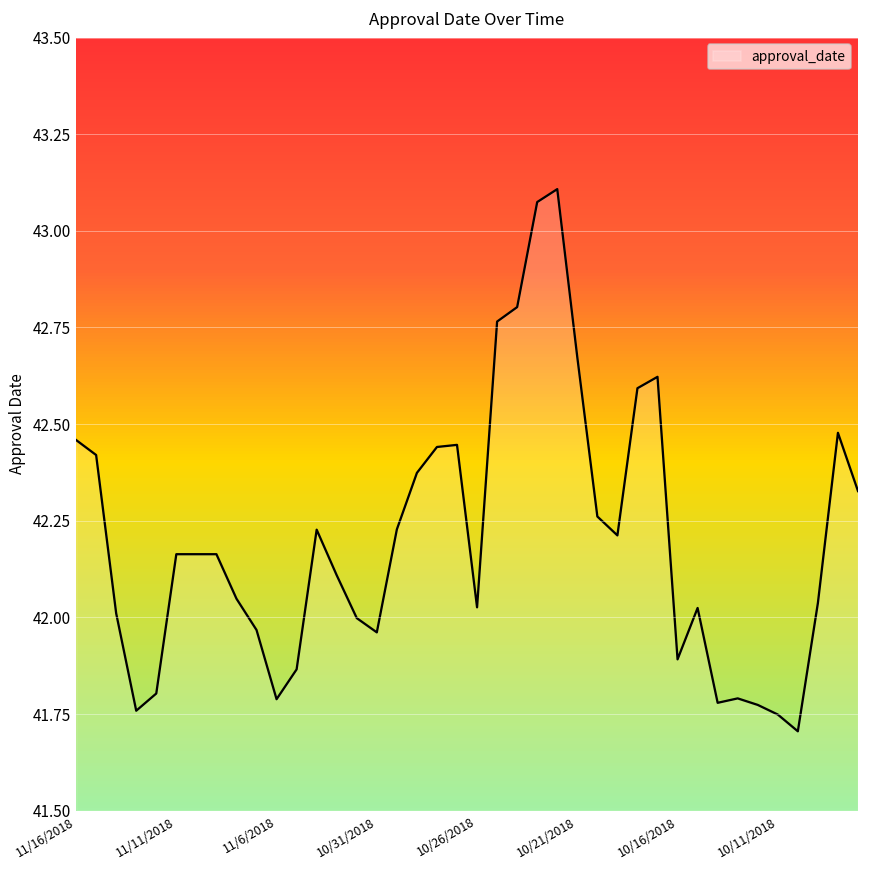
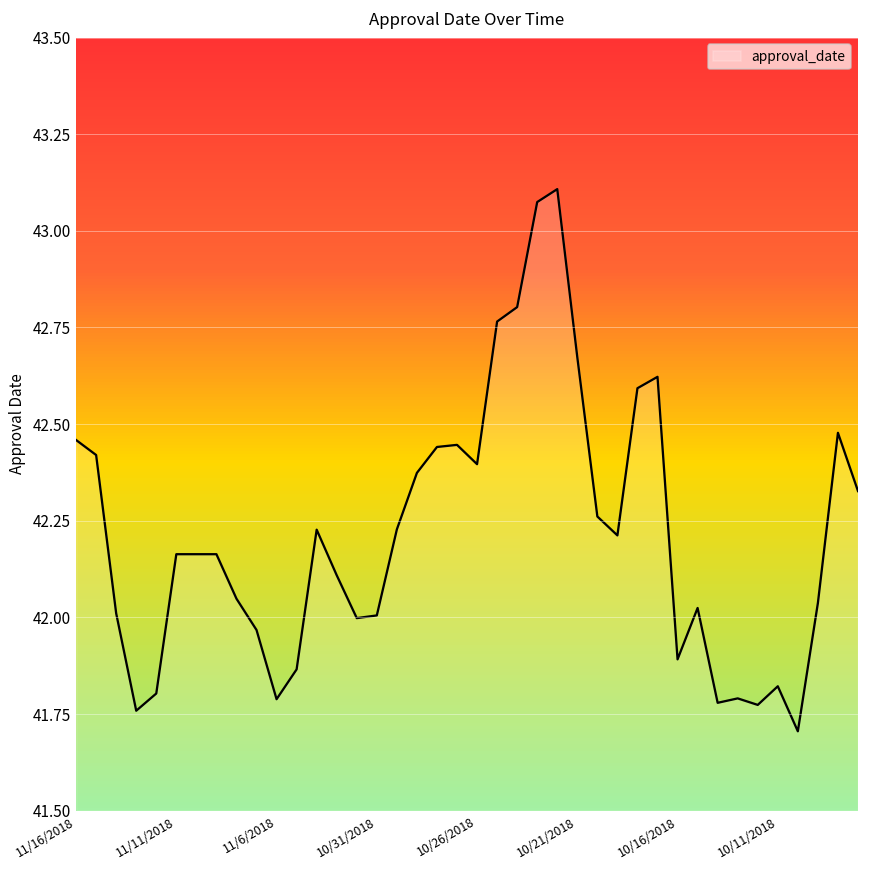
10/31/2018: 41.96 -> 42.01
10/26/2018: 42.03 -> 42.40
10/11/2018: 41.75 -> 41.82
